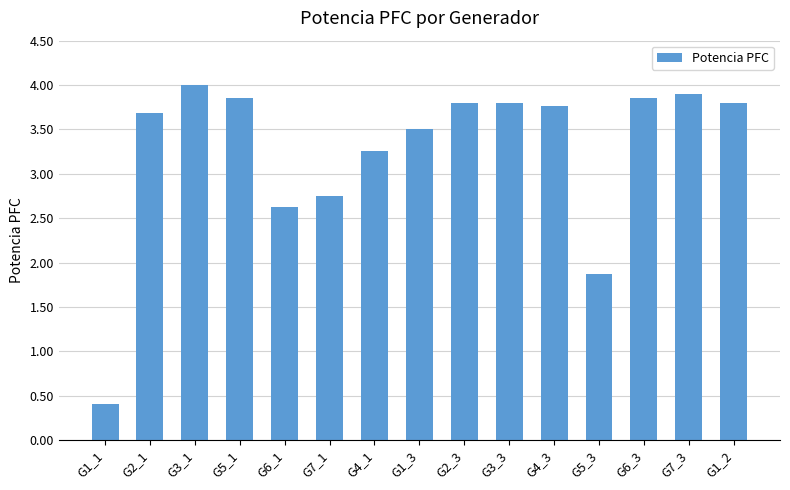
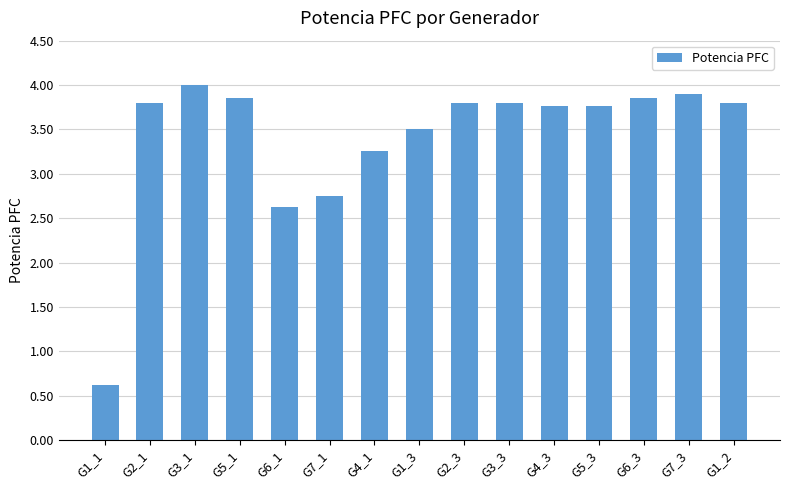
G1_1: 0.4 -> 0.6
G2_1: 3.7 -> 3.8
G5_3: 1.9 -> 3.8
